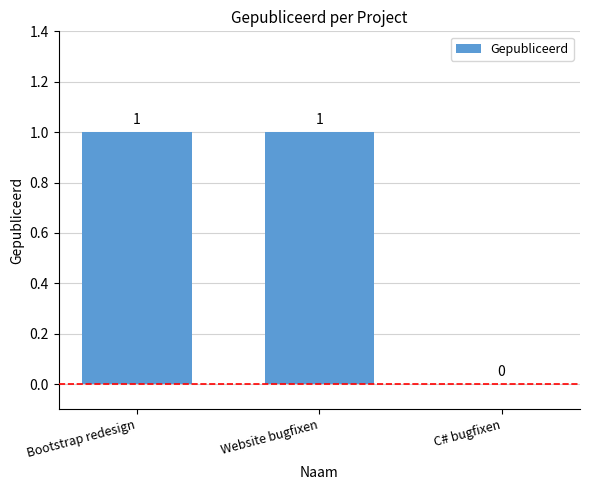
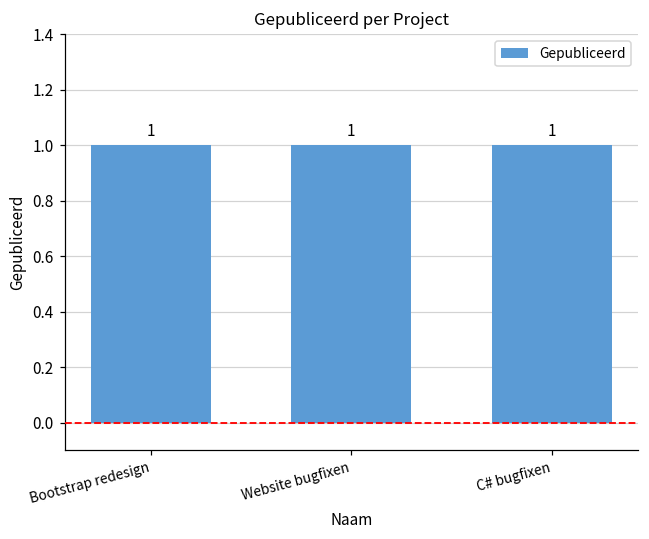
C# bugfixen: 0 -> 1
